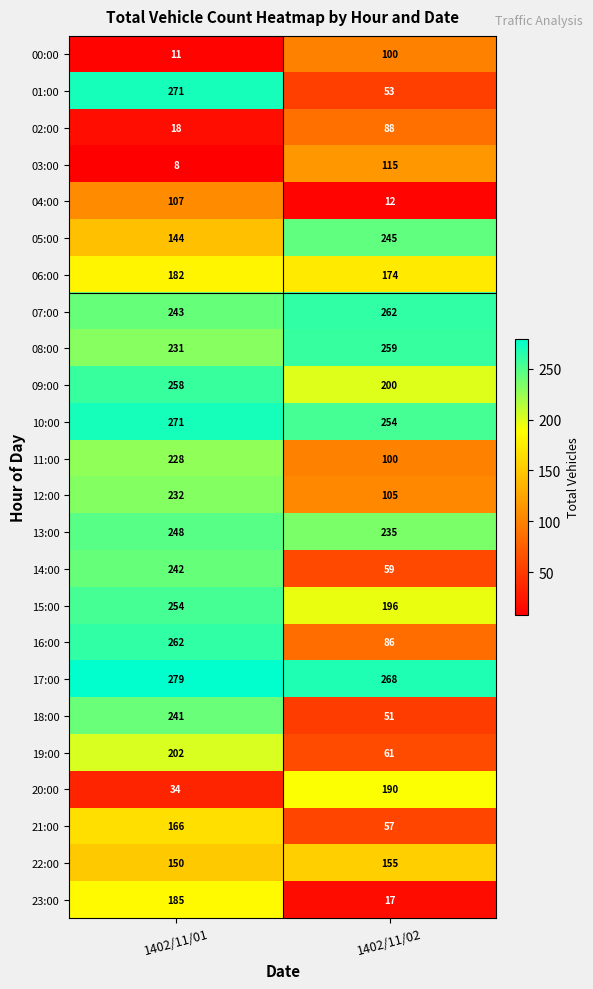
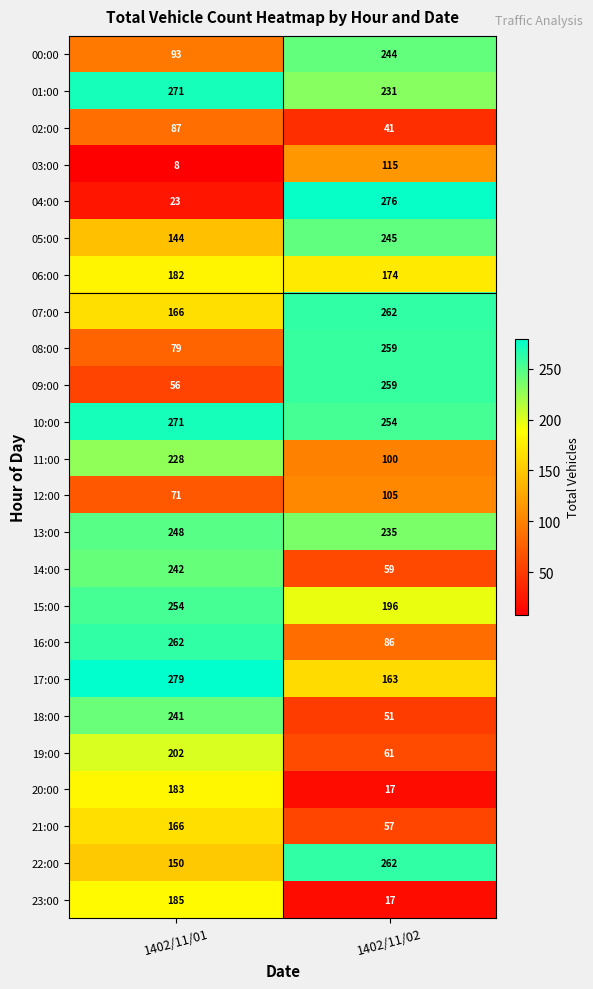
00:00, 1402/11/01: 11 -> 93
00:00, 1402/11/02: 100 -> 244
01:00, 1402/11/02: 53 -> 231
02:00, 1402/11/01: 18 -> 87
02:00, 1402/11/02: 88 -> 41
04:00, 1402/11/01: 107 -> 23
04:00, 1402/11/02: 12 -> 276
07:00, 1402/11/01: 243 -> 166
08:00, 1402/11/01: 231 -> 79
09:00, 1402/11/01: 258 -> 56
09:00, 1402/11/02: 200 -> 259
12:00, 1402/11/01: 232 -> 71
17:00, 1402/11/02: 268 -> 163
20:00, 1402/11/01: 34 -> 183
20:00, 1402/11/02: 190 -> 17
22:00, 1402/11/02: 155 -> 262
